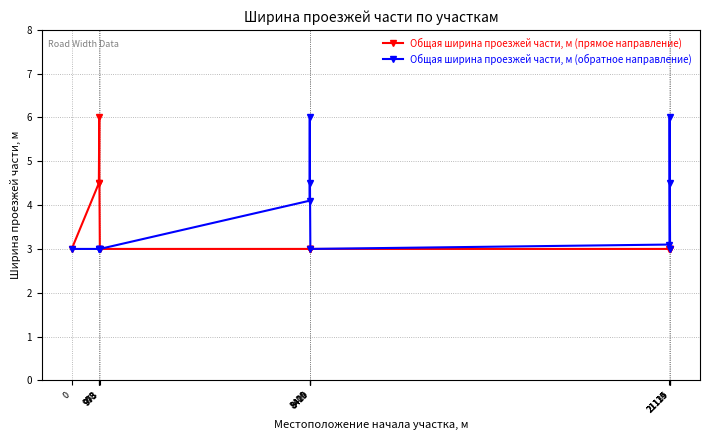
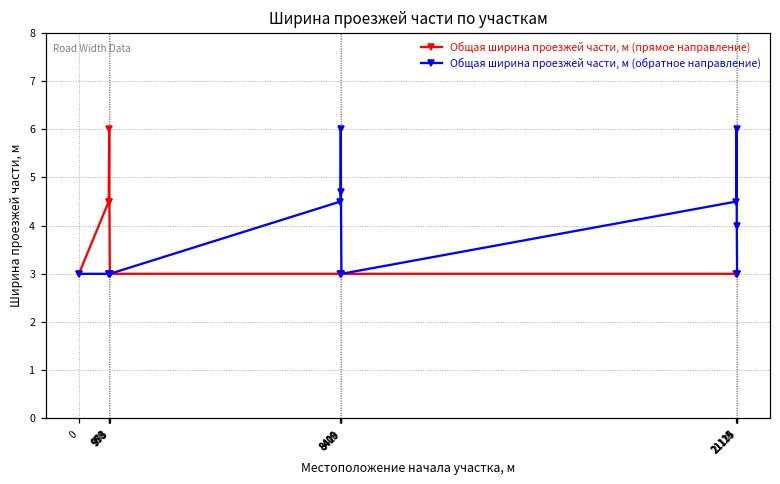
Общая ширина проезжей части, м (обратное направление), 8400: 4.1 -> 4.5
Общая ширина проезжей части, м (обратное направление), 8415: 4.5 -> 4.7
Общая ширина проезжей части, м (обратное направление), 21114: 3.1 -> 4.5
Общая ширина проезжей части, м (обратное направление), 21125: 4.5 -> 4.0
